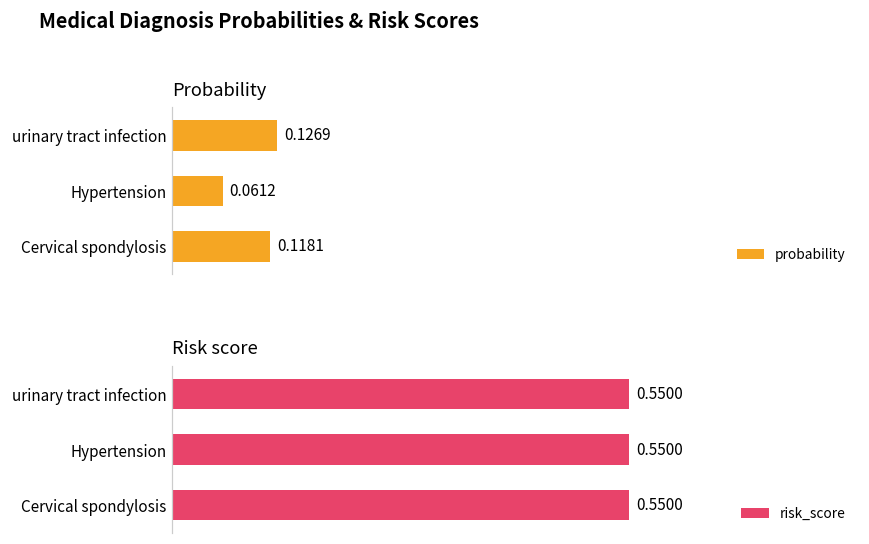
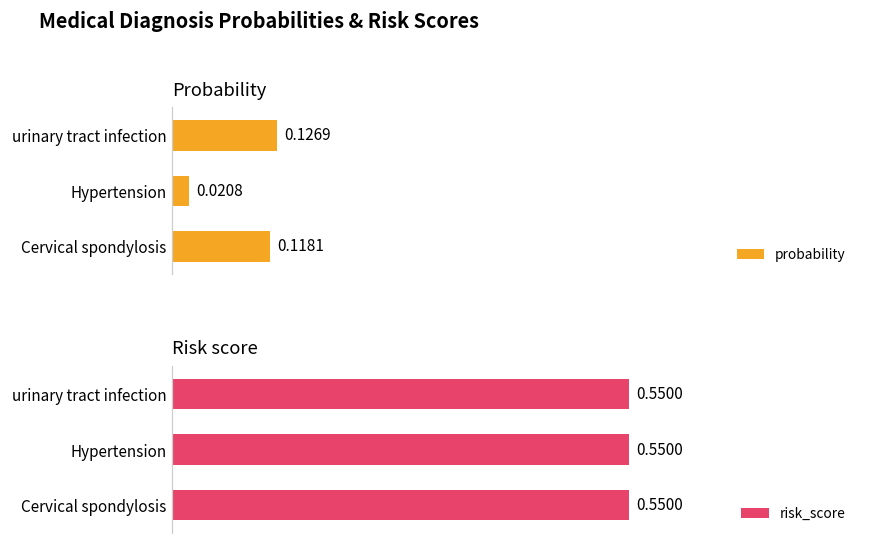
Probability, Hypertension: 0.0612 -> 0.0208
